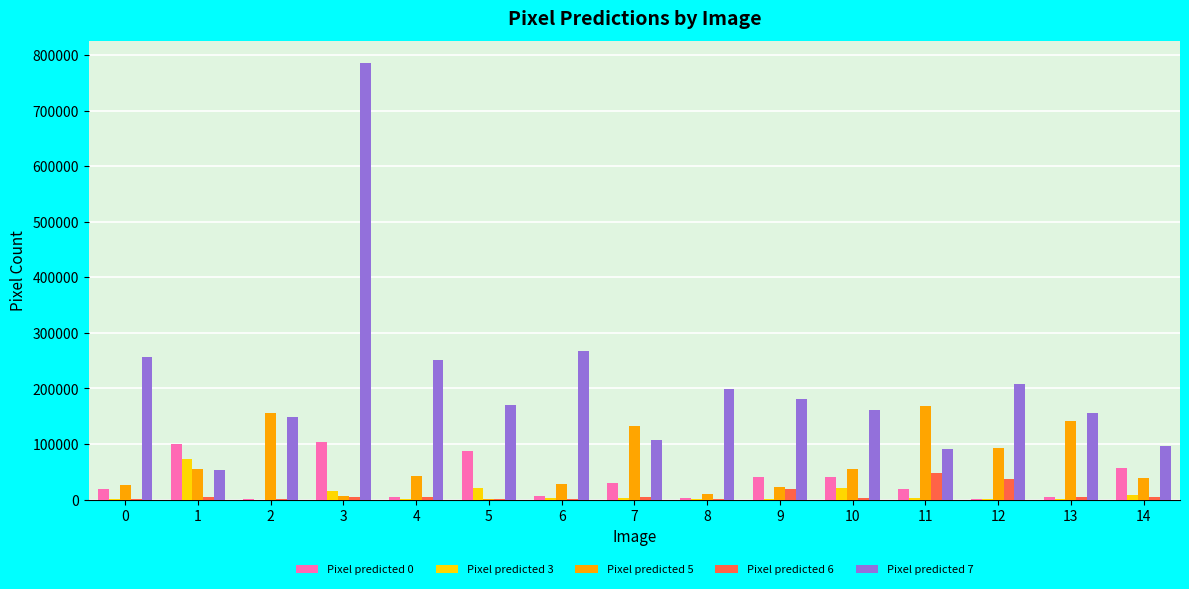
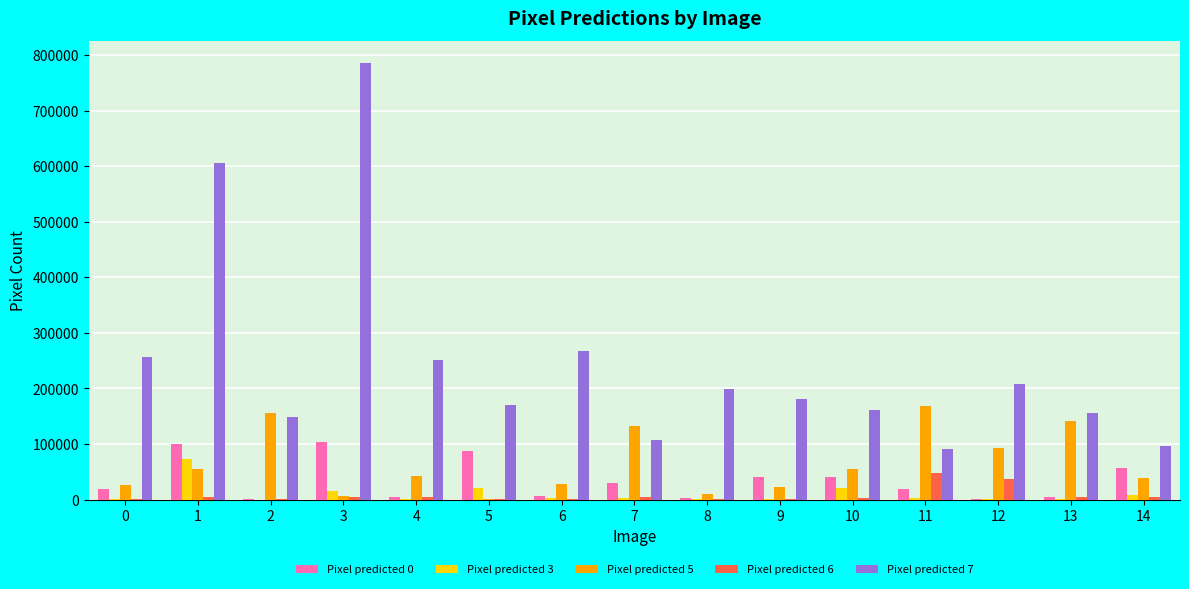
Pixel predicted 7, 1: 50000 -> 610000
Pixel predicted 6, 9: 20000 -> 0
